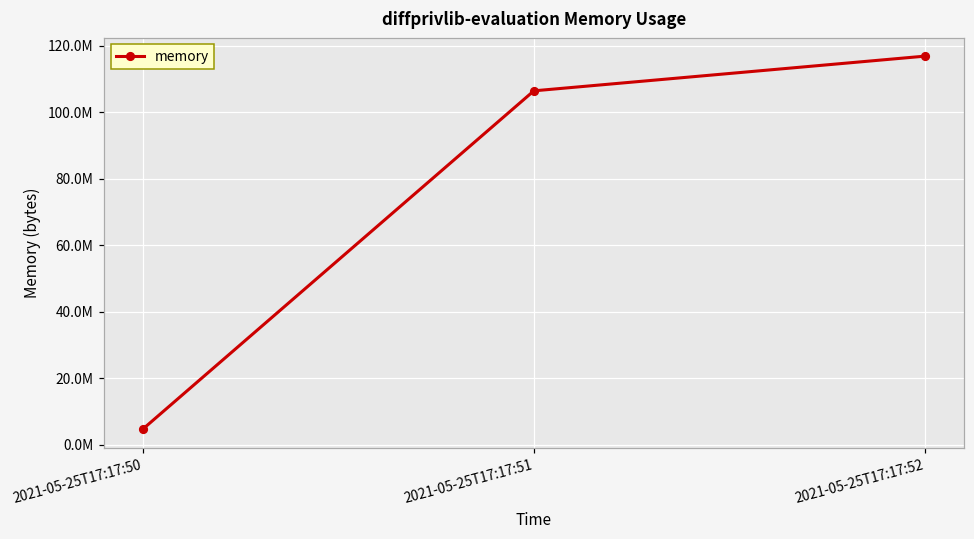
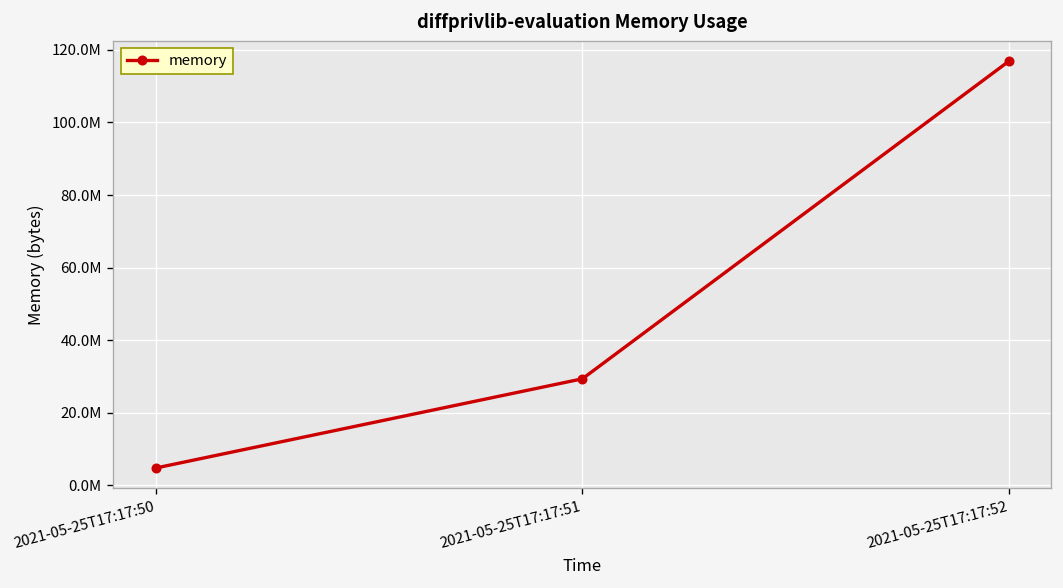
2021-05-25T17:17:51: 106000000 -> 29000000
